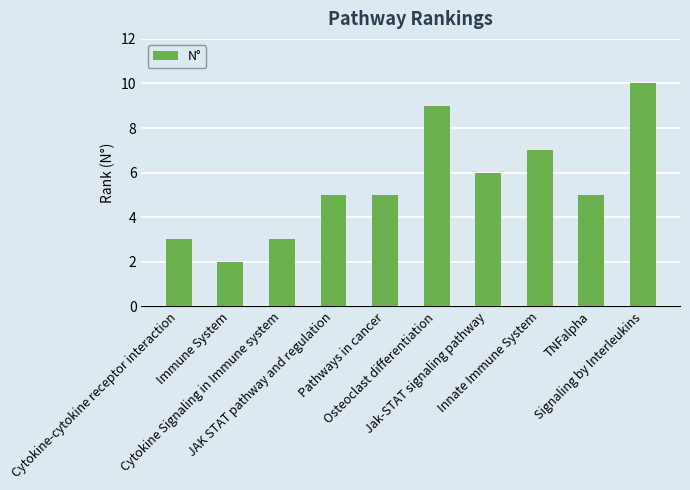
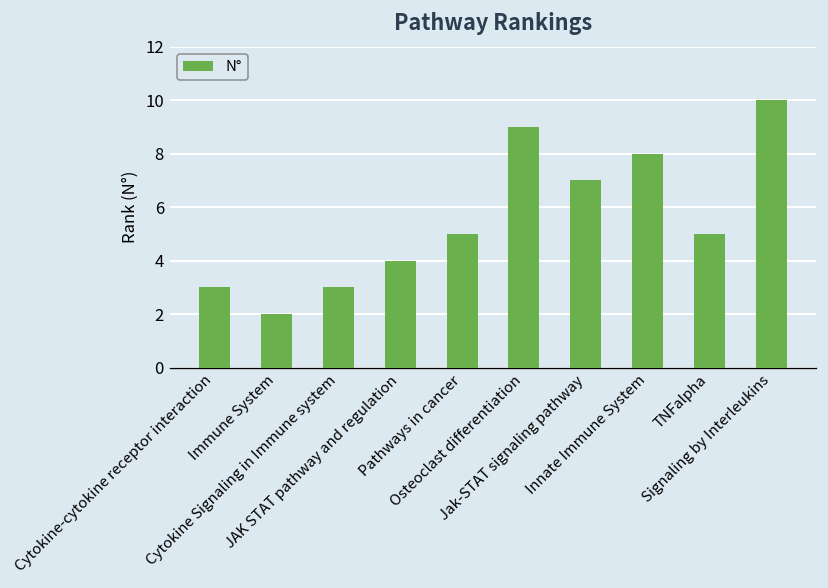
JAK STAT pathway and regulation: 5 -> 4
Jak-STAT signaling pathway: 6 -> 7
Innate Immune System: 7 -> 8
